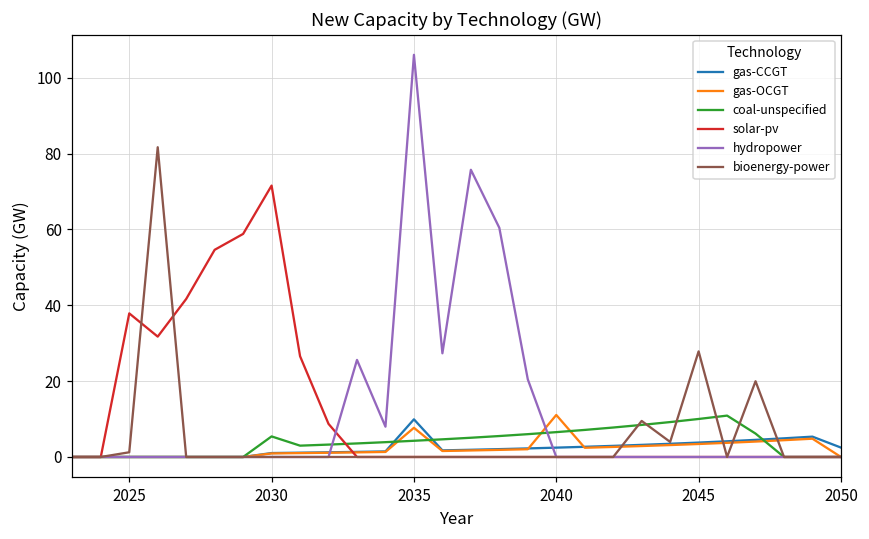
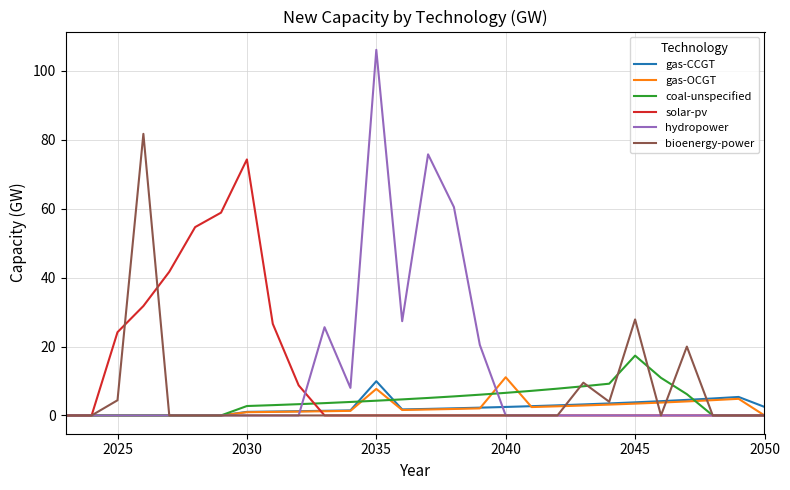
solar-pv, 2025: 38 -> 24
bioenergy-power, 2025: 1 -> 4
coal-unspecified, 2030: 5 -> 3
solar-pv, 2030: 72 -> 74
coal-unspecified, 2045: 10 -> 17
